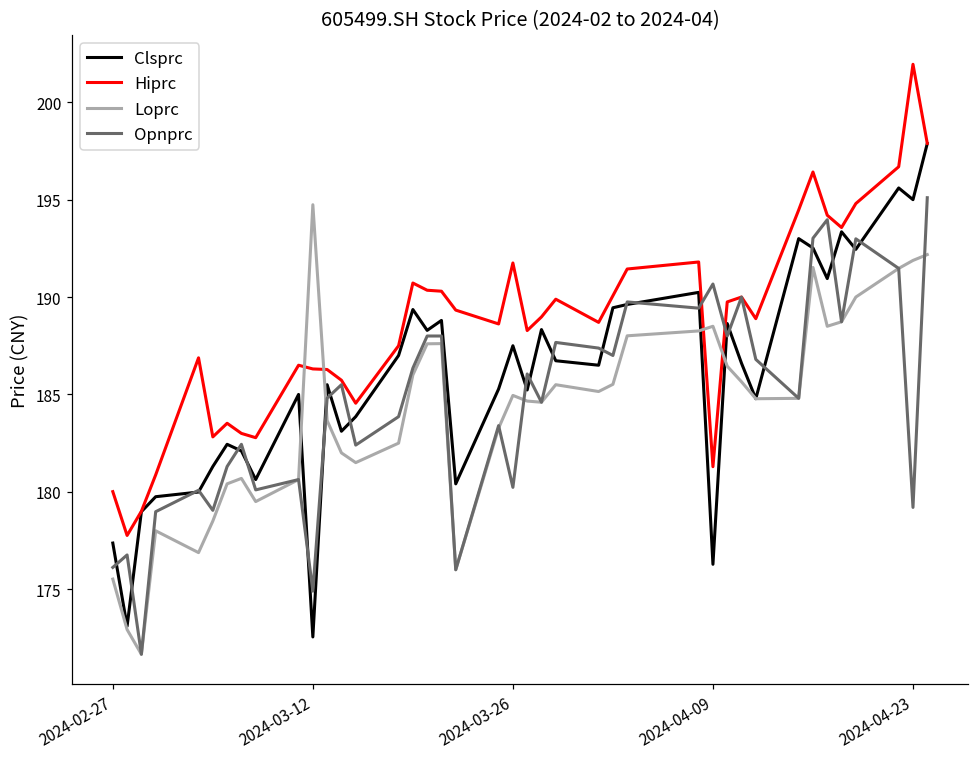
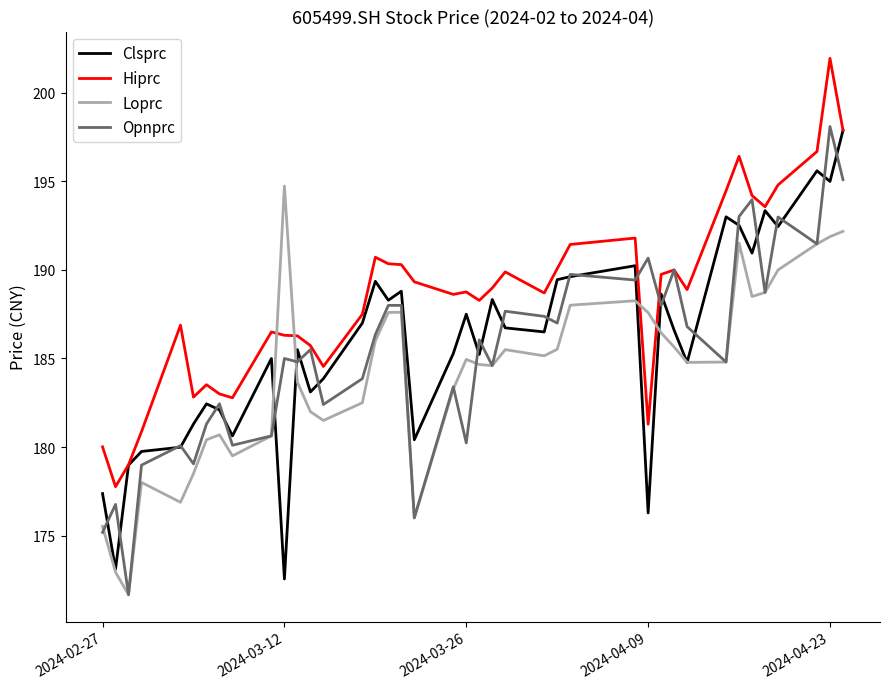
Opnprc, 2024-02-27: 176.1 -> 175.2
Opnprc, 2024-03-12: 174.9 -> 185.0
Hiprc, 2024-03-26: 191.8 -> 188.8
Loprc, 2024-04-09: 188.5 -> 187.6
Opnprc, 2024-04-23: 179.2 -> 198.1
